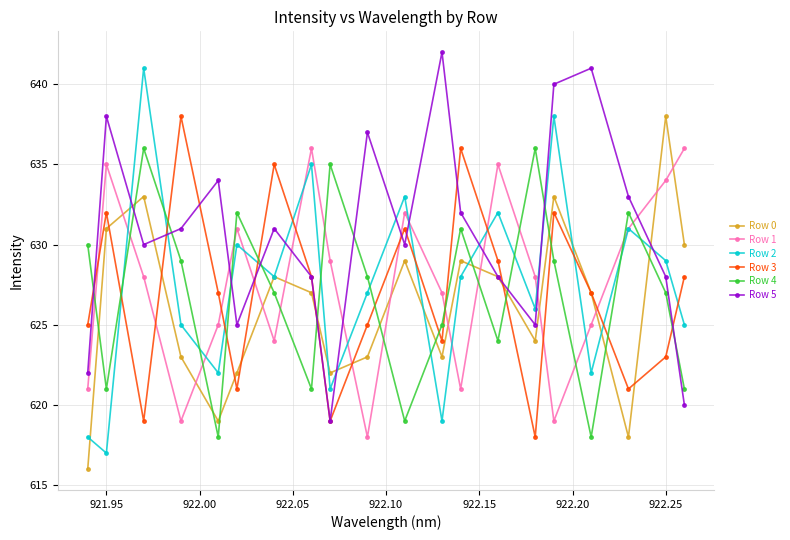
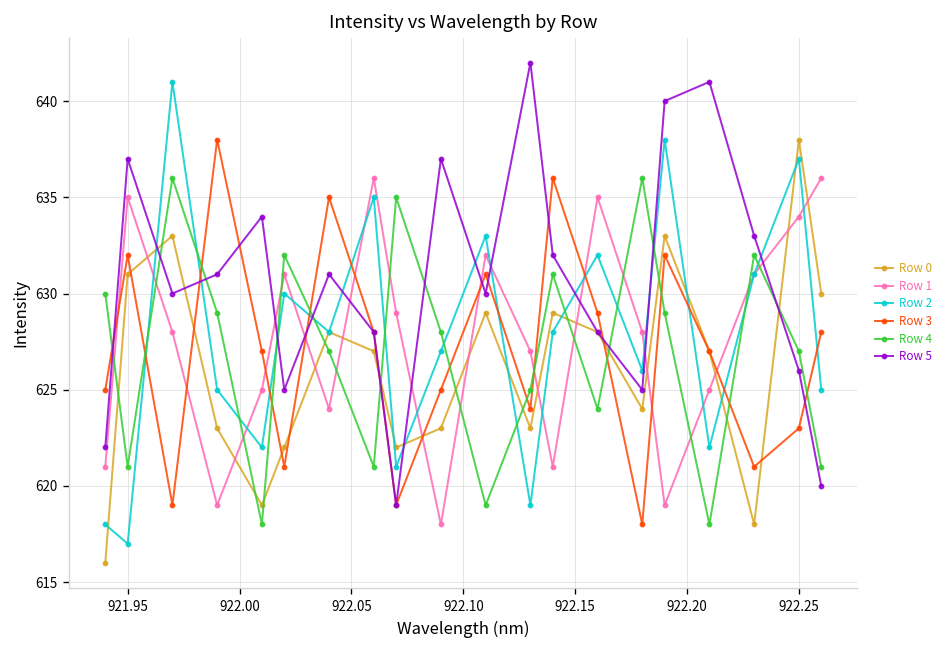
Row 5, 921.95: 638 -> 637
Row 2, 922.25: 629 -> 637
Row 5, 922.25: 628 -> 626
